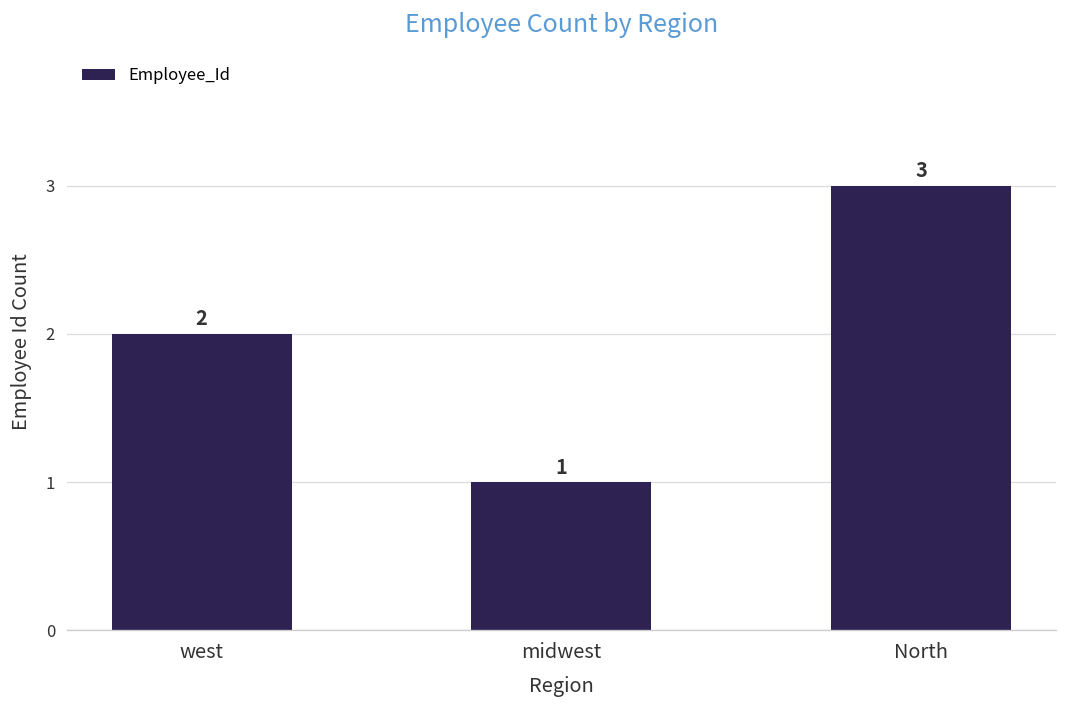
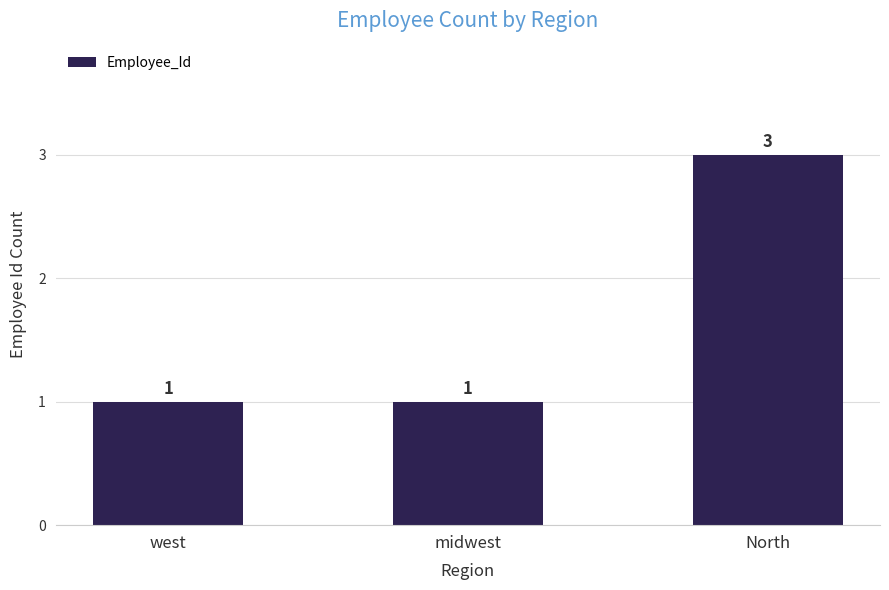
west: 2 -> 1
